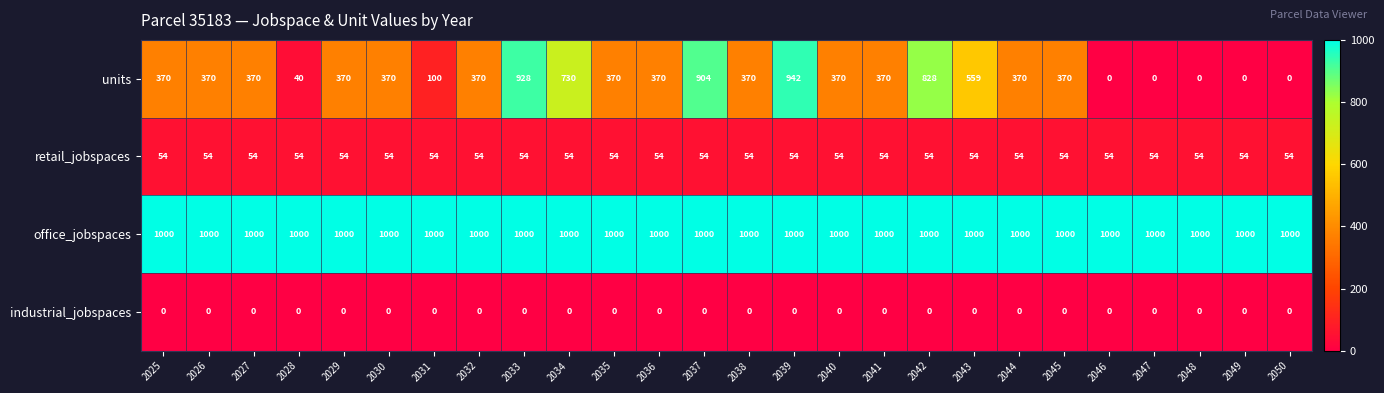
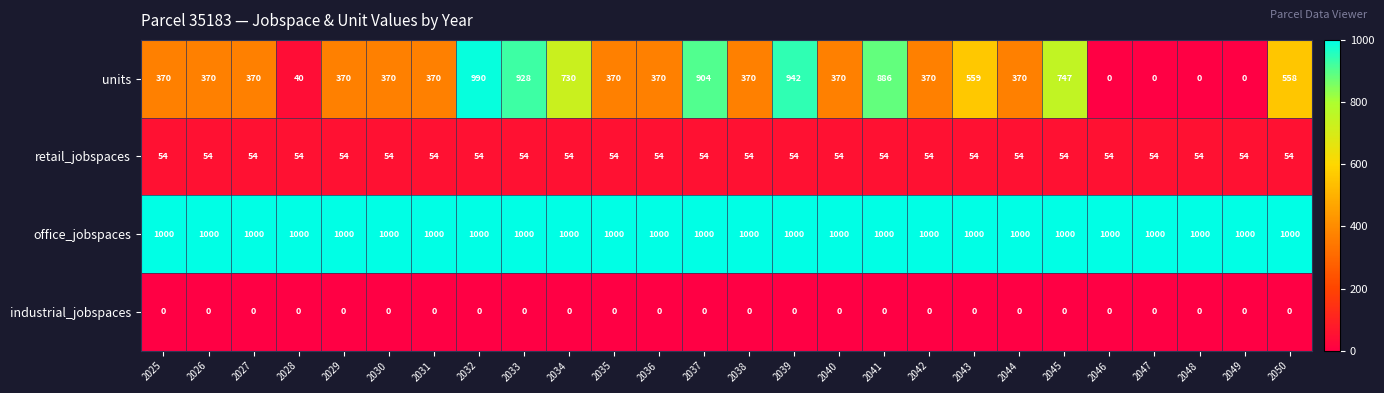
units, 2031: 100 -> 370
units, 2032: 370 -> 990
units, 2041: 370 -> 886
units, 2042: 828 -> 370
units, 2045: 370 -> 747
units, 2050: 0 -> 558
